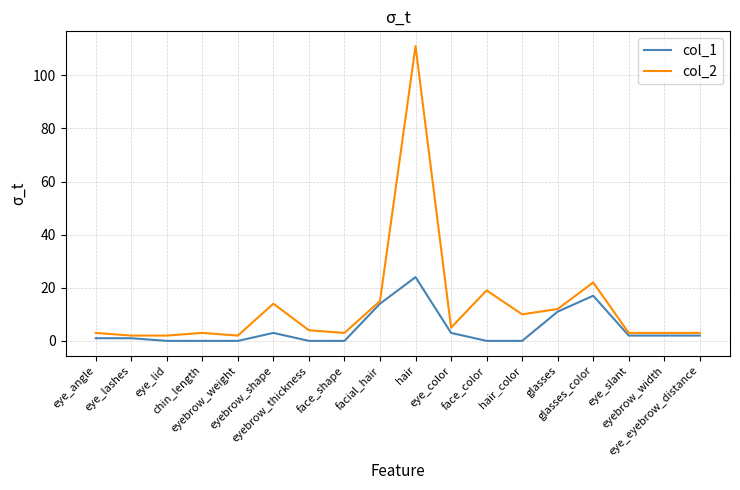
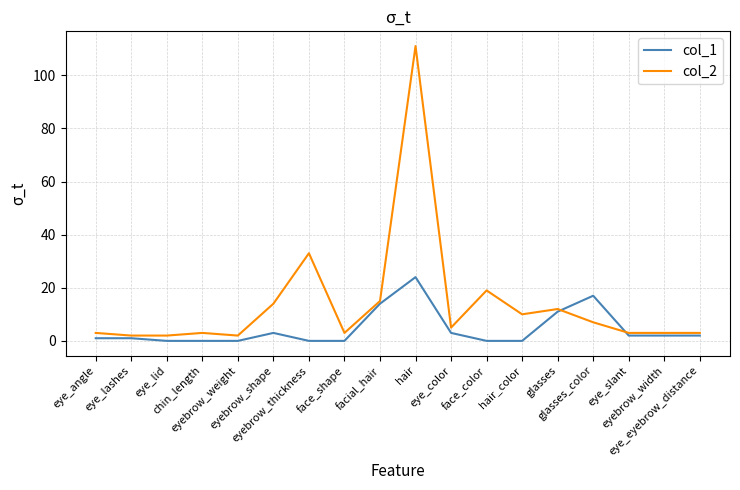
col_2, eyebrow_thickness: 4 -> 33
col_2, glasses_color: 22 -> 7
